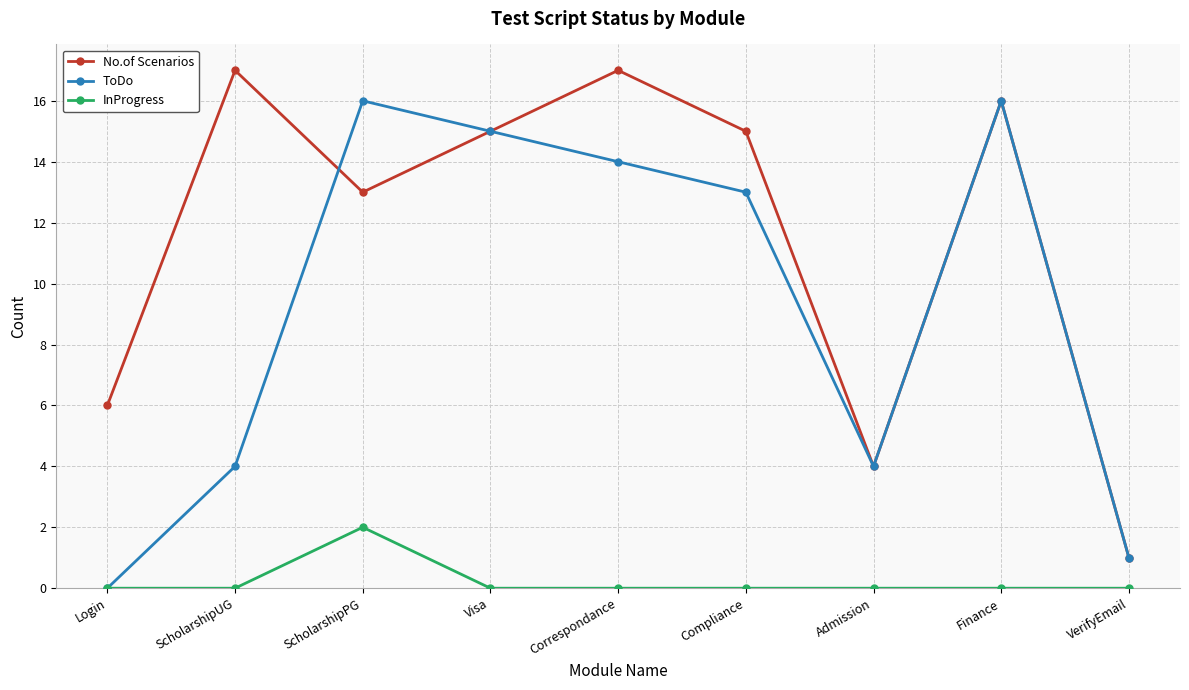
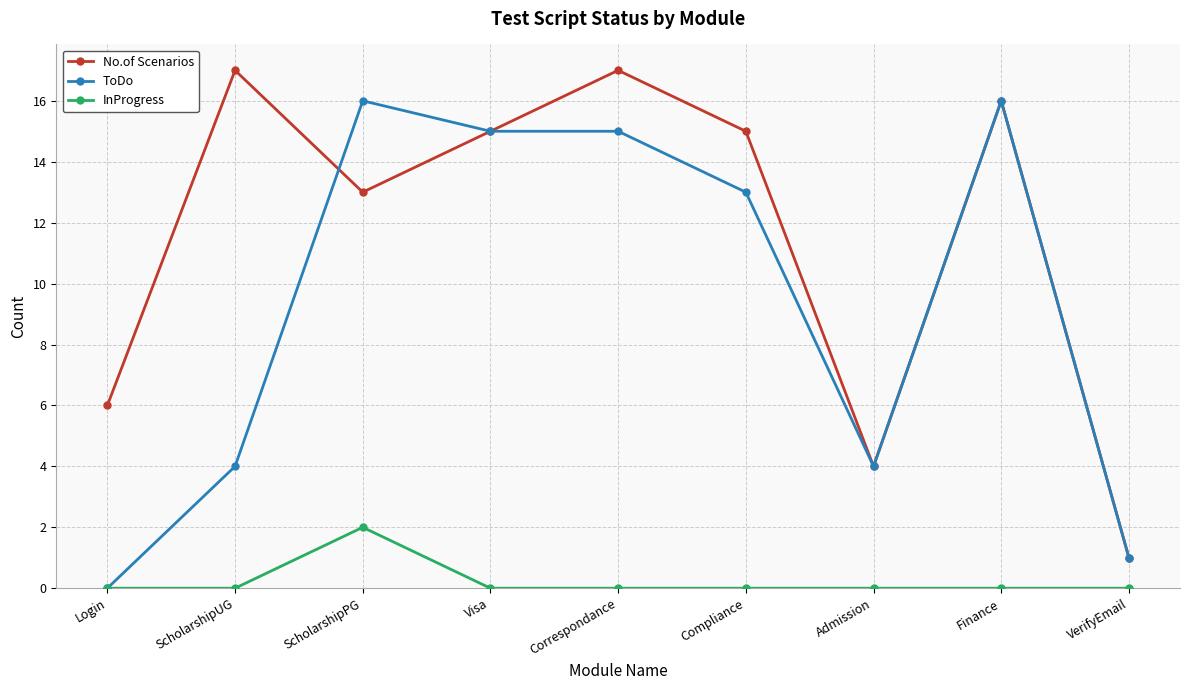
ToDo, Correspondance: 14 -> 15
